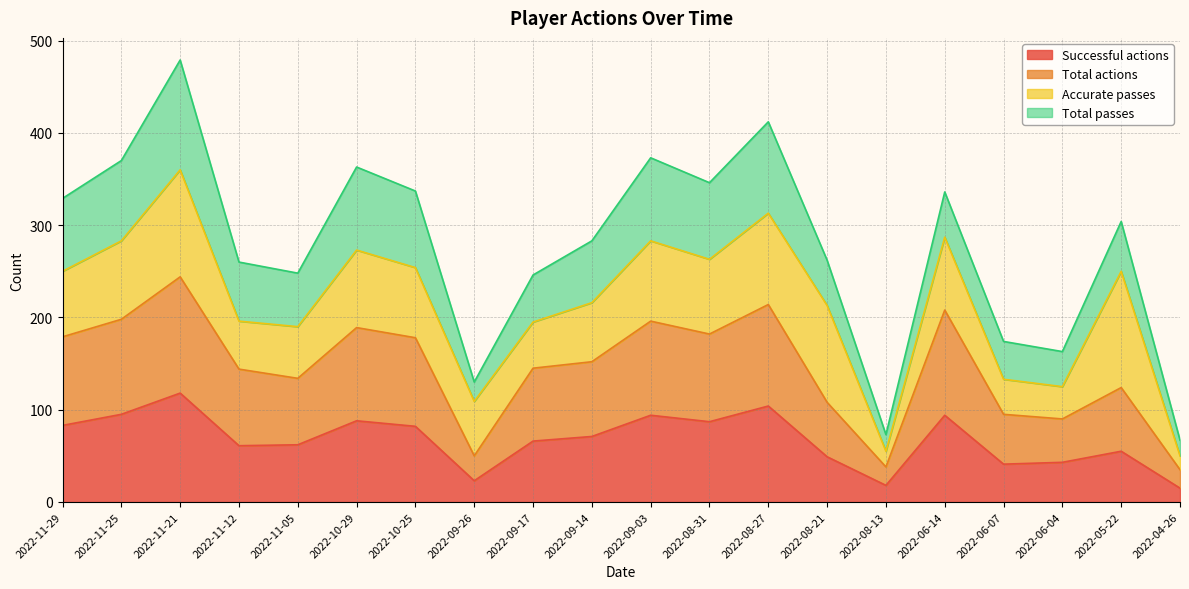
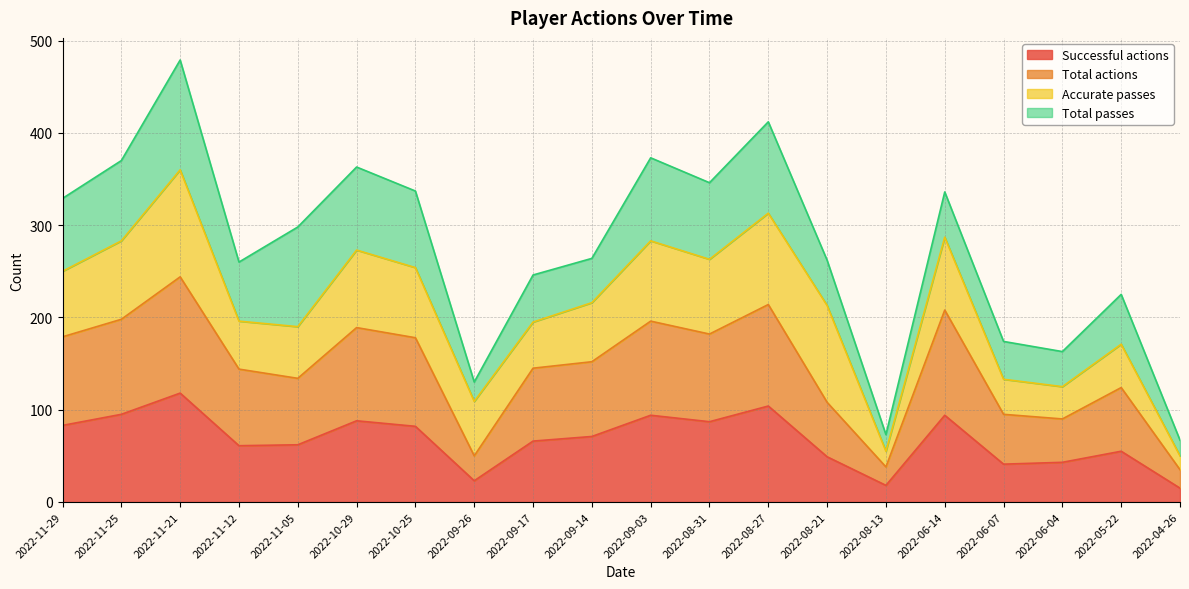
Total passes, 2022-11-05: 60 -> 110
Total passes, 2022-09-14: 70 -> 50
Accurate passes, 2022-05-22: 130 -> 50
